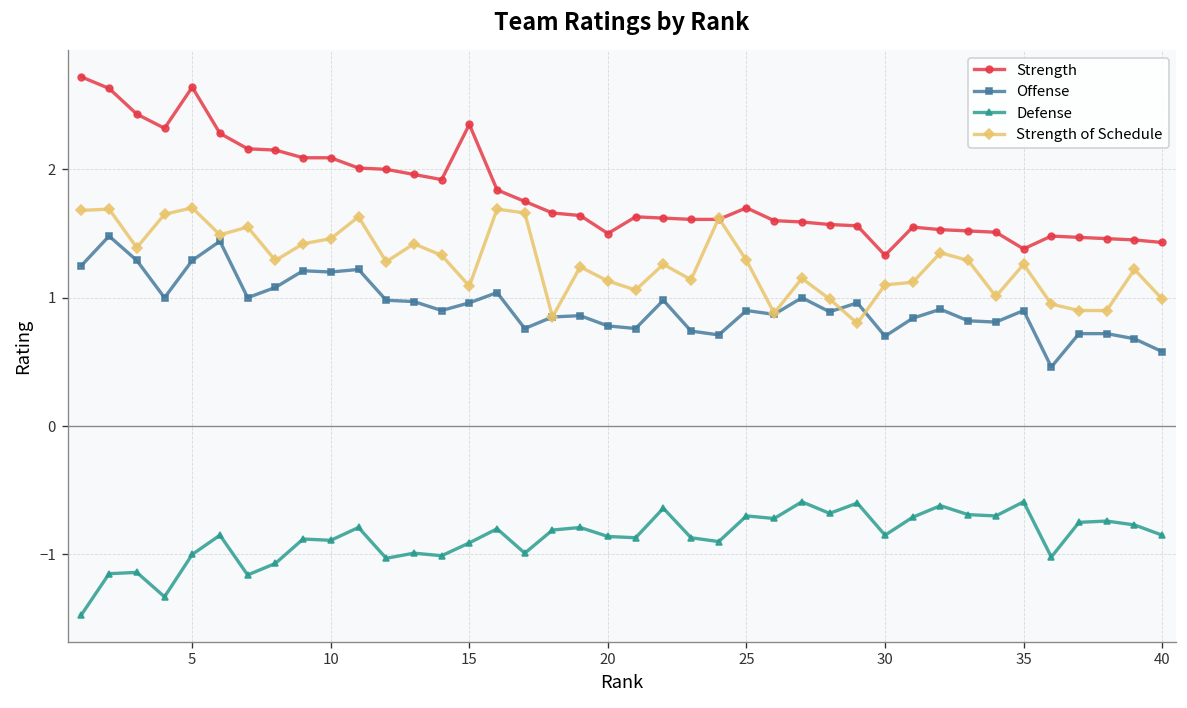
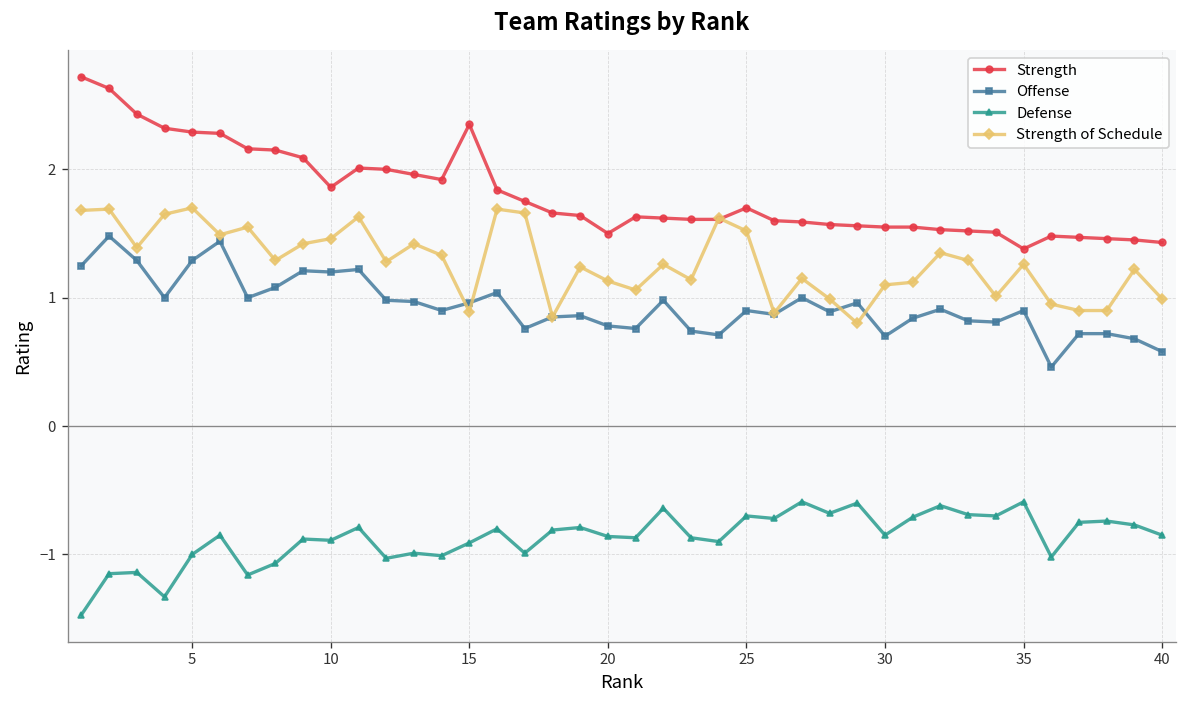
Strength, 5: 2.64 -> 2.29
Strength, 10: 2.09 -> 1.86
Strength of Schedule, 15: 1.09 -> 0.89
Strength of Schedule, 25: 1.29 -> 1.52
Strength, 30: 1.33 -> 1.55
